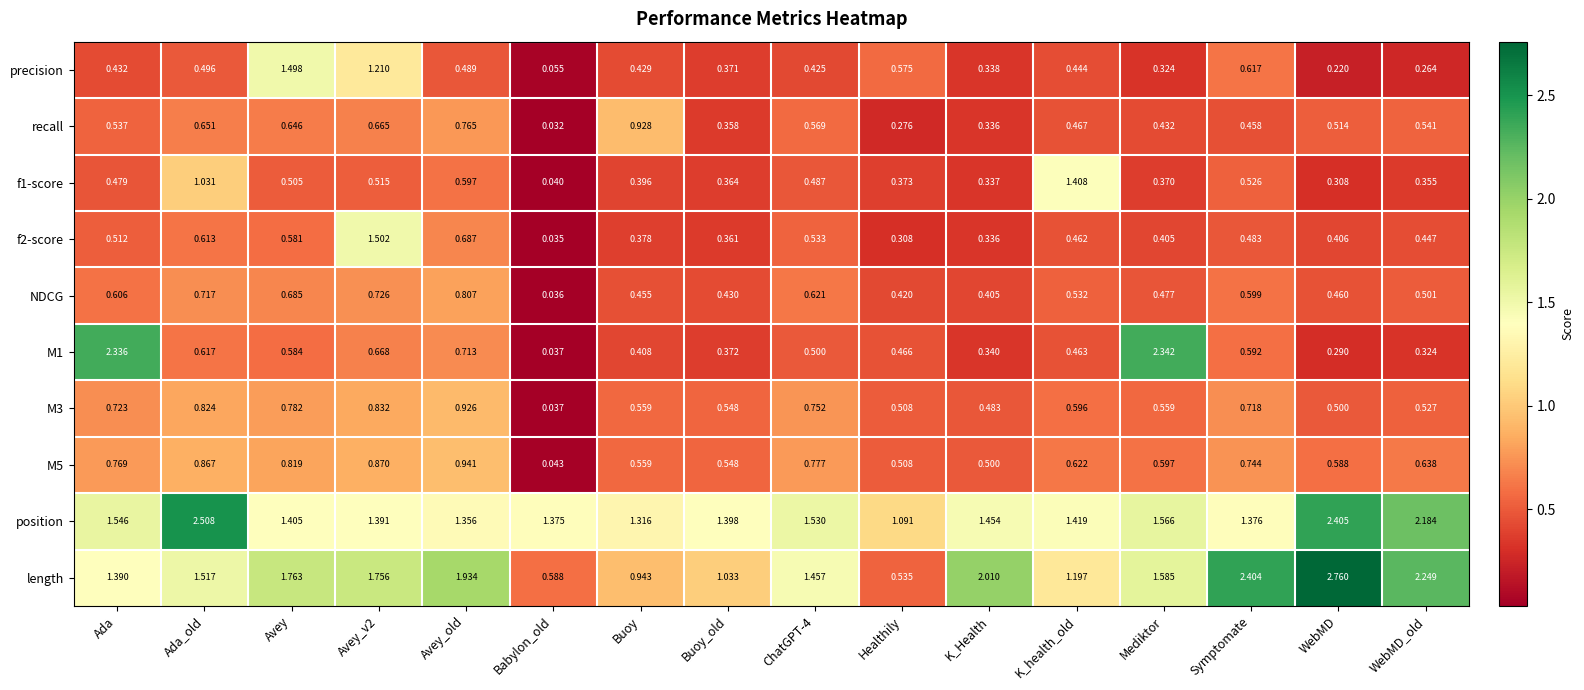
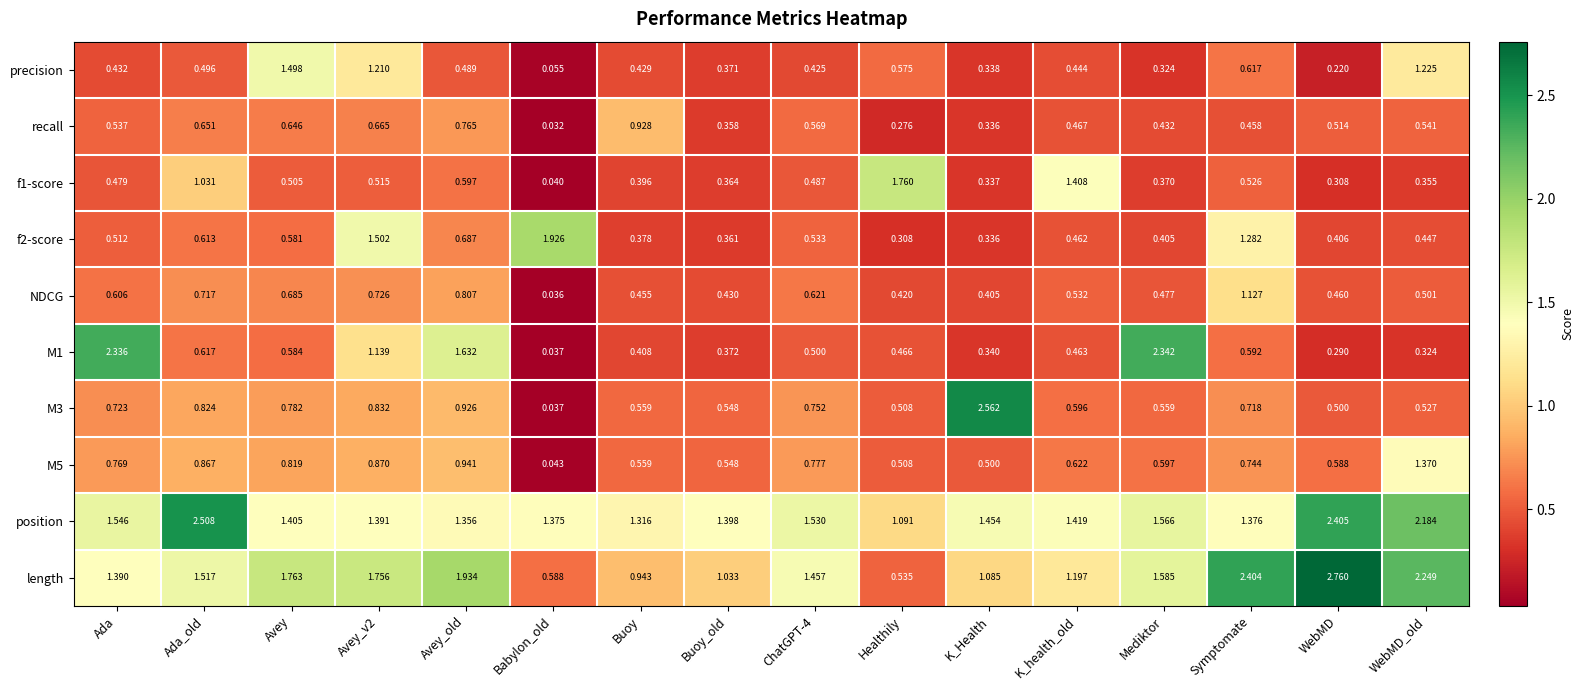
precision, WebMD_old: 0.264 -> 1.225
f1-score, Healthily: 0.373 -> 1.760
f2-score, Babylon_old: 0.035 -> 1.926
f2-score, Symptomate: 0.483 -> 1.282
NDCG, Symptomate: 0.599 -> 1.127
M1, Avey_v2: 0.668 -> 1.139
M1, Avey_old: 0.713 -> 1.632
M3, K_Health: 0.483 -> 2.562
M5, WebMD_old: 0.638 -> 1.370
length, K_Health: 2.010 -> 1.085
